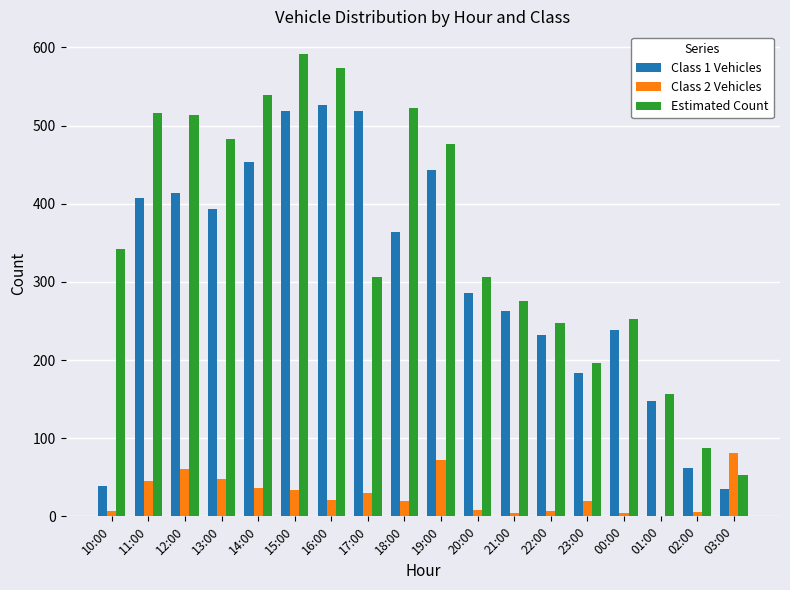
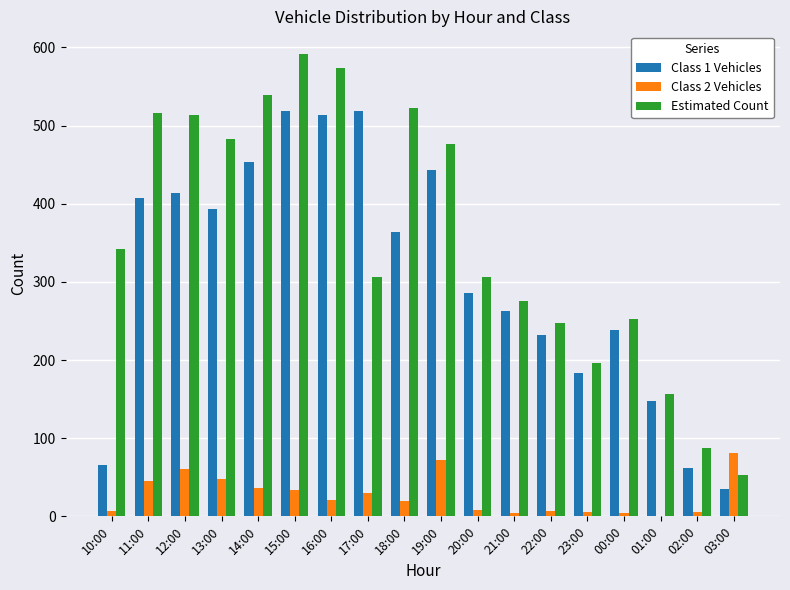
Class 1 Vehicles, 10:00: 40 -> 70
Class 1 Vehicles, 16:00: 530 -> 510
Class 2 Vehicles, 23:00: 20 -> 10
